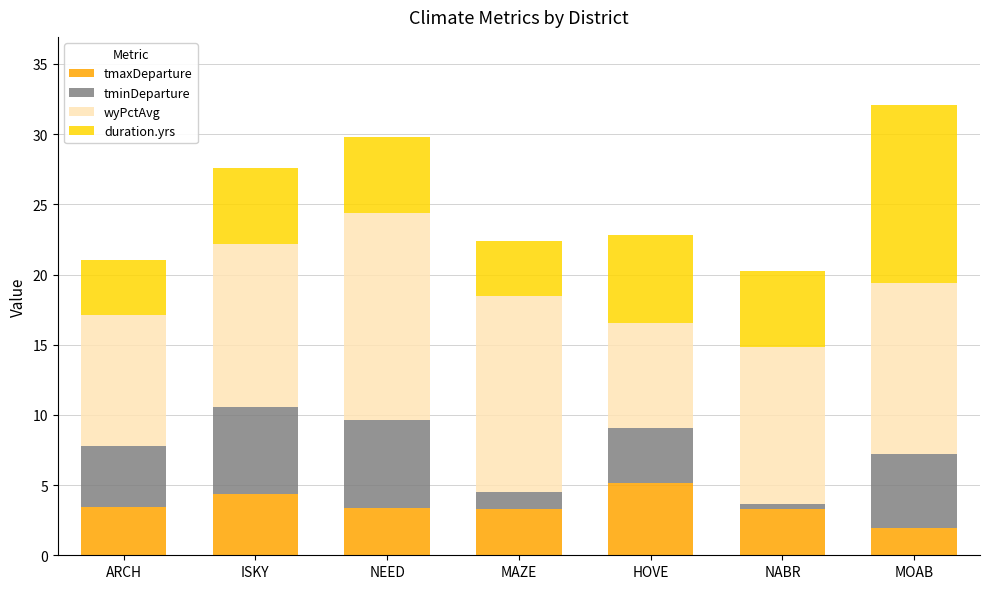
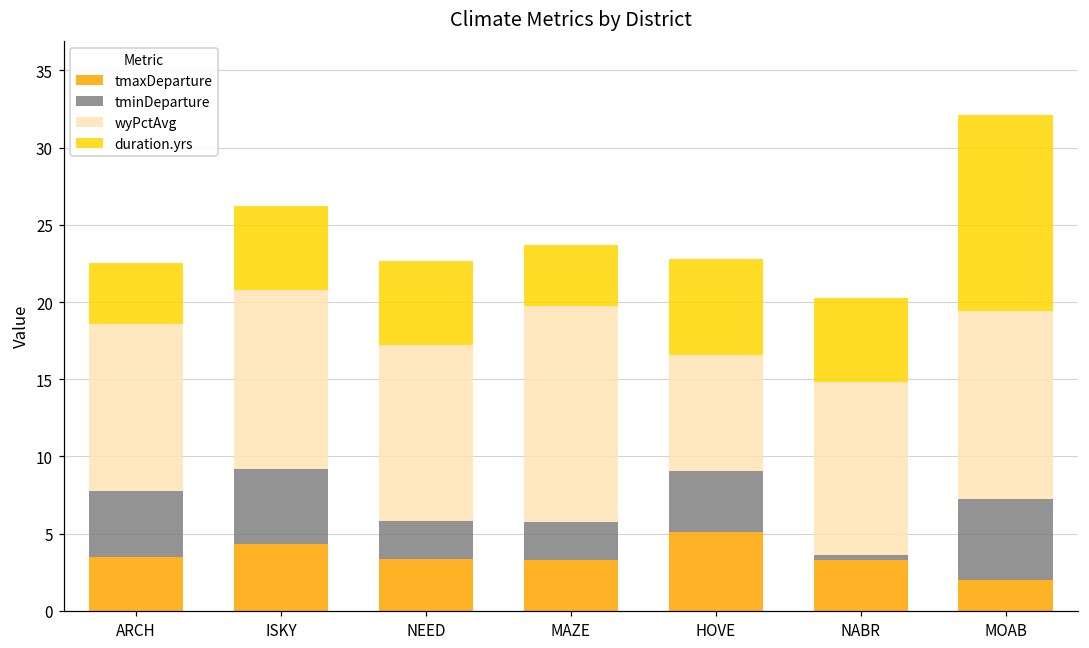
wyPctAvg, ARCH: 9.4 -> 10.8
tminDeparture, ISKY: 6.2 -> 4.9
tminDeparture, NEED: 6.3 -> 2.5
wyPctAvg, NEED: 14.7 -> 11.4
tminDeparture, MAZE: 1.2 -> 2.5
